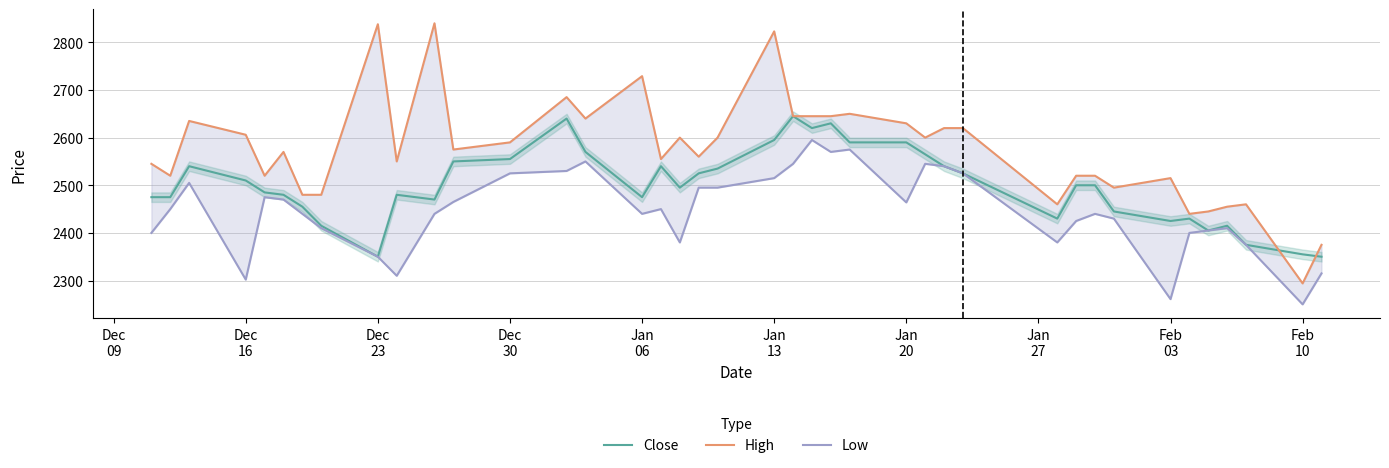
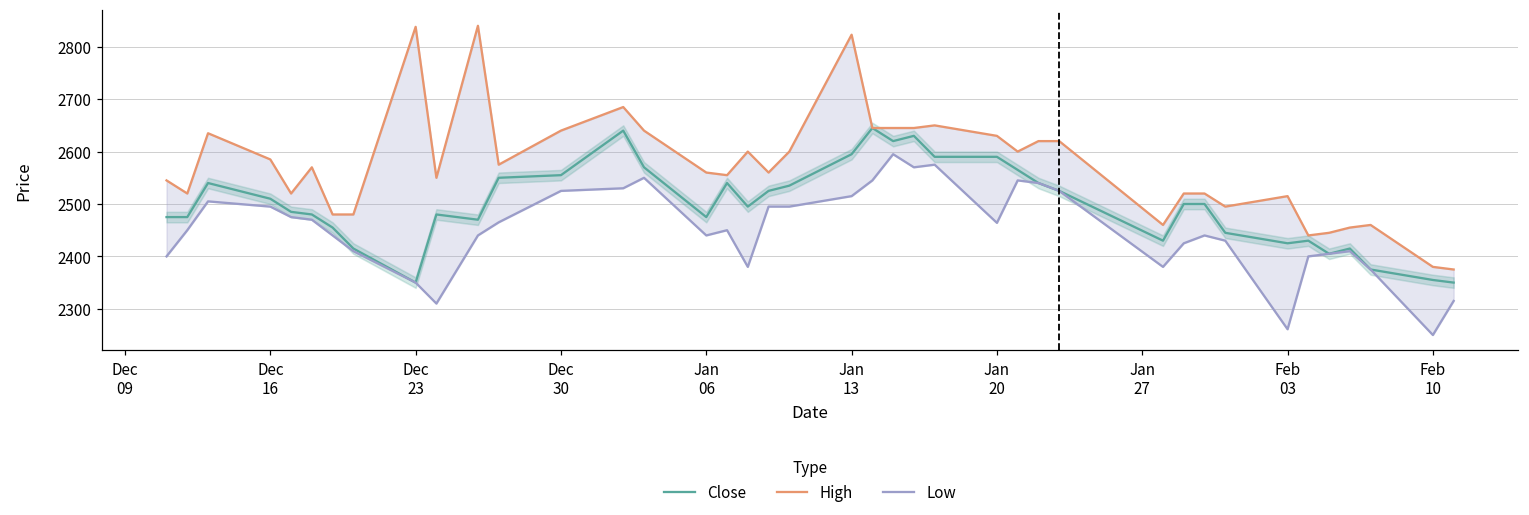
High, Dec 16: 2610 -> 2590
Low, Dec 16: 2300 -> 2500
High, Dec 30: 2590 -> 2640
High, Jan 06: 2730 -> 2560
High, Feb 10: 2290 -> 2380
